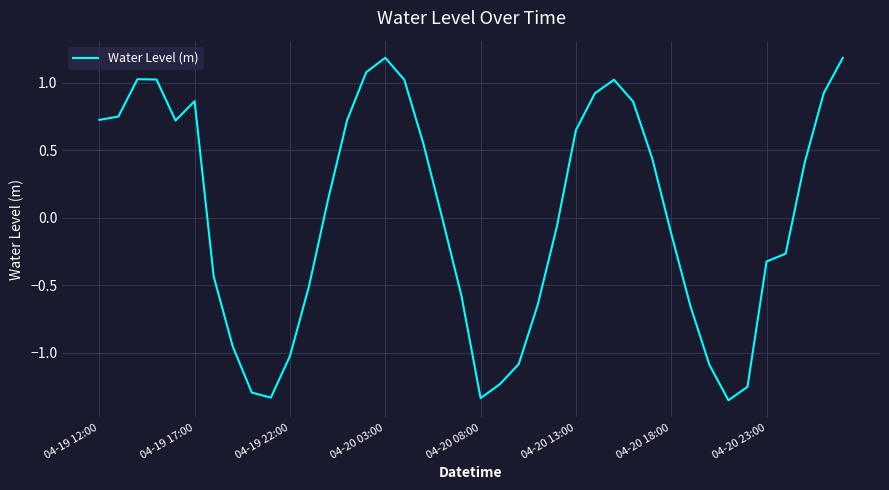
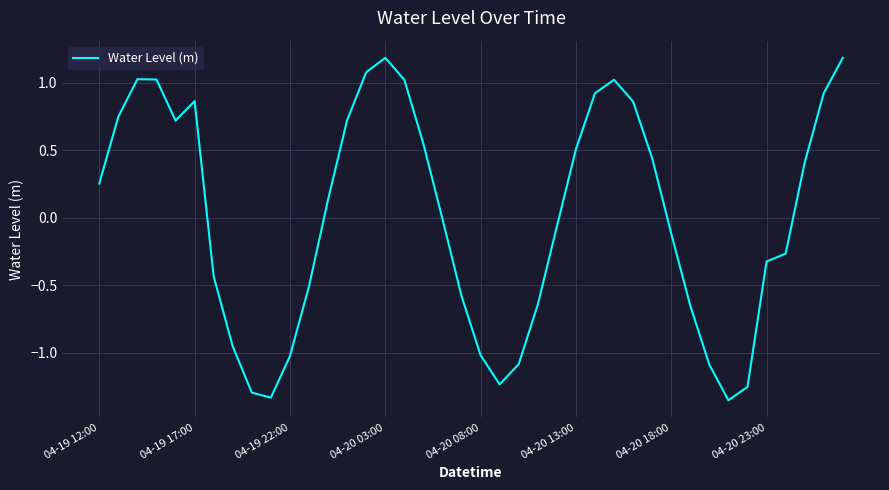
04-19 12:00: 0.73 -> 0.25
04-20 08:00: -1.34 -> -1.02
04-20 13:00: 0.65 -> 0.51
